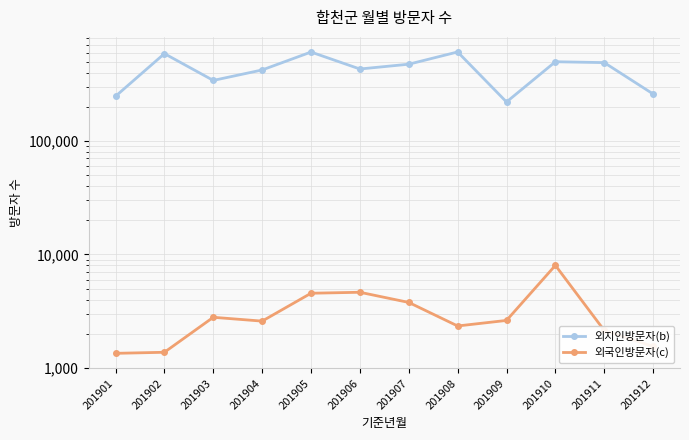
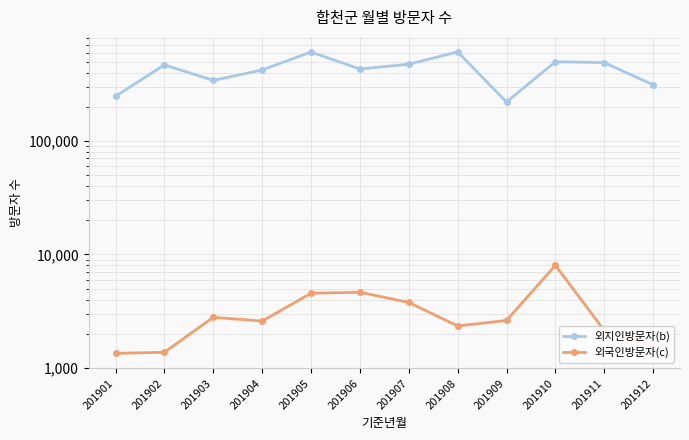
외지인방문자(b), 201902: 600,000 -> 470,000
외지인방문자(b), 201912: 260,000 -> 310,000
